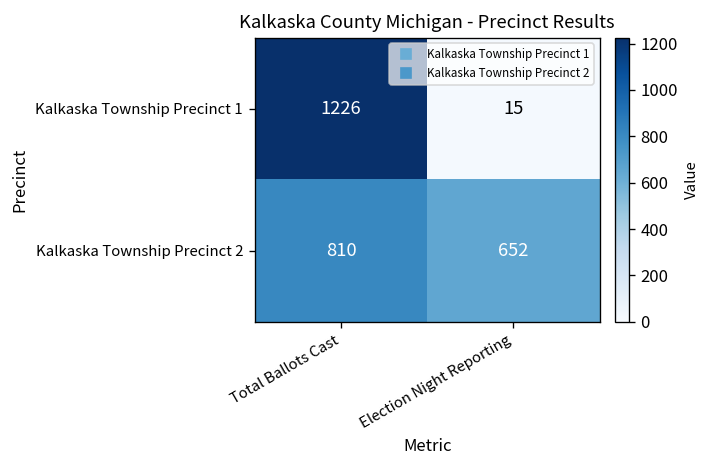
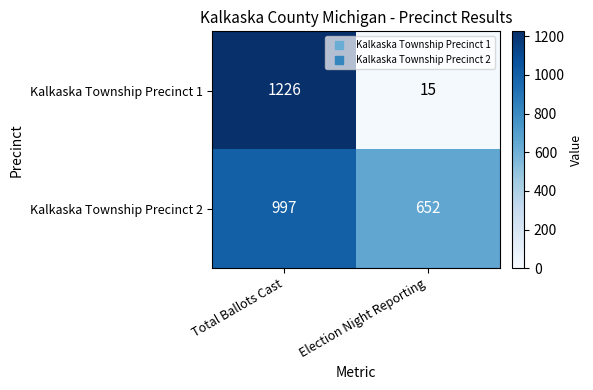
Kalkaska Township Precinct 2, Total Ballots Cast: 810 -> 997
